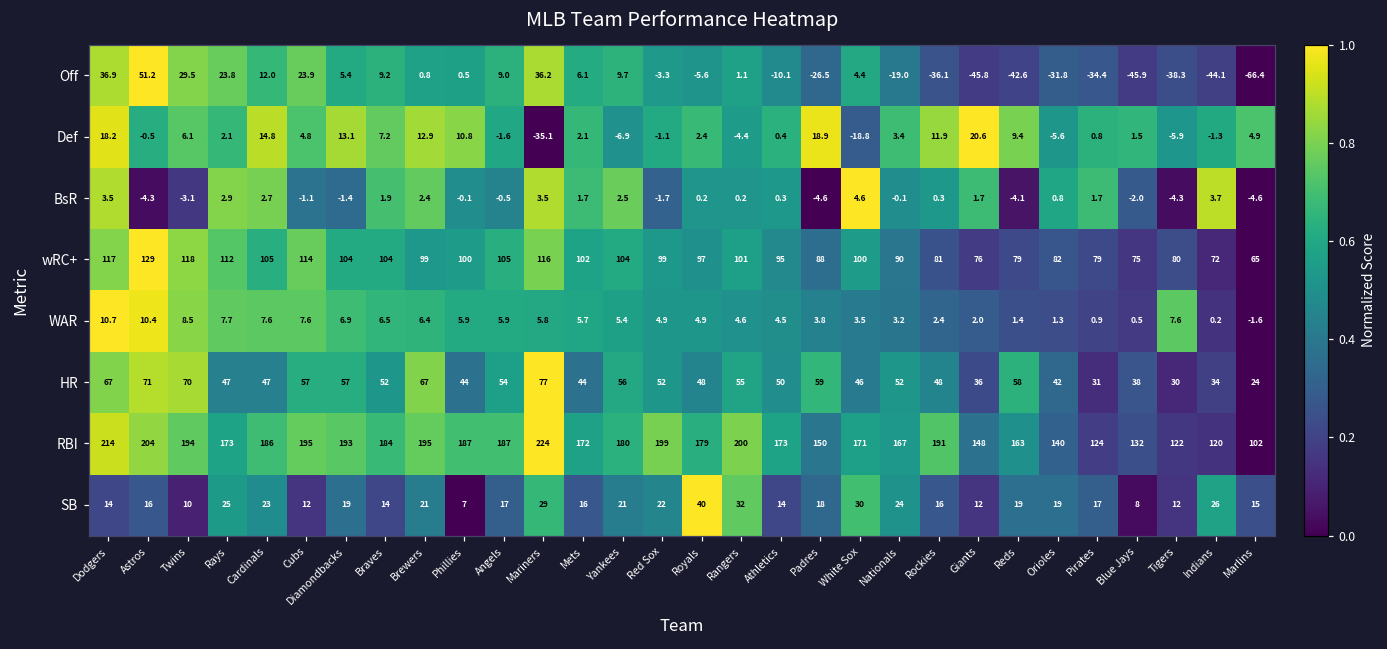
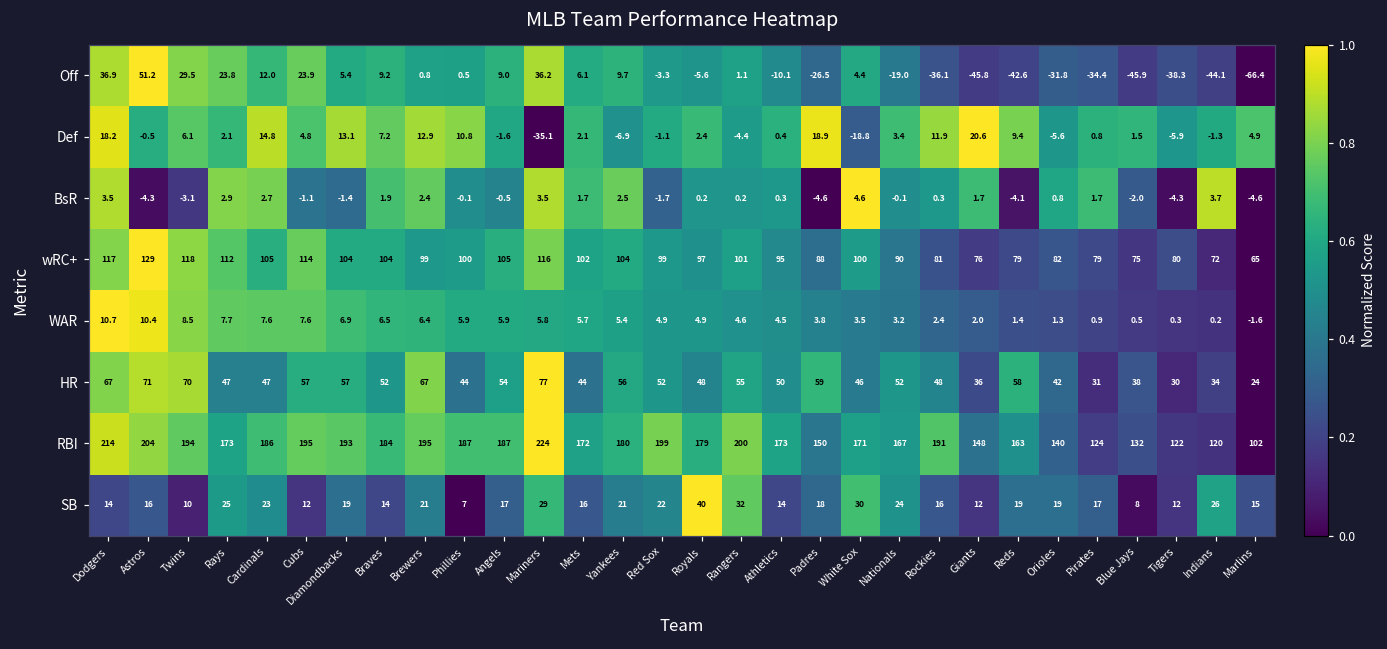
WAR, Tigers: 7.6 -> 0.3
